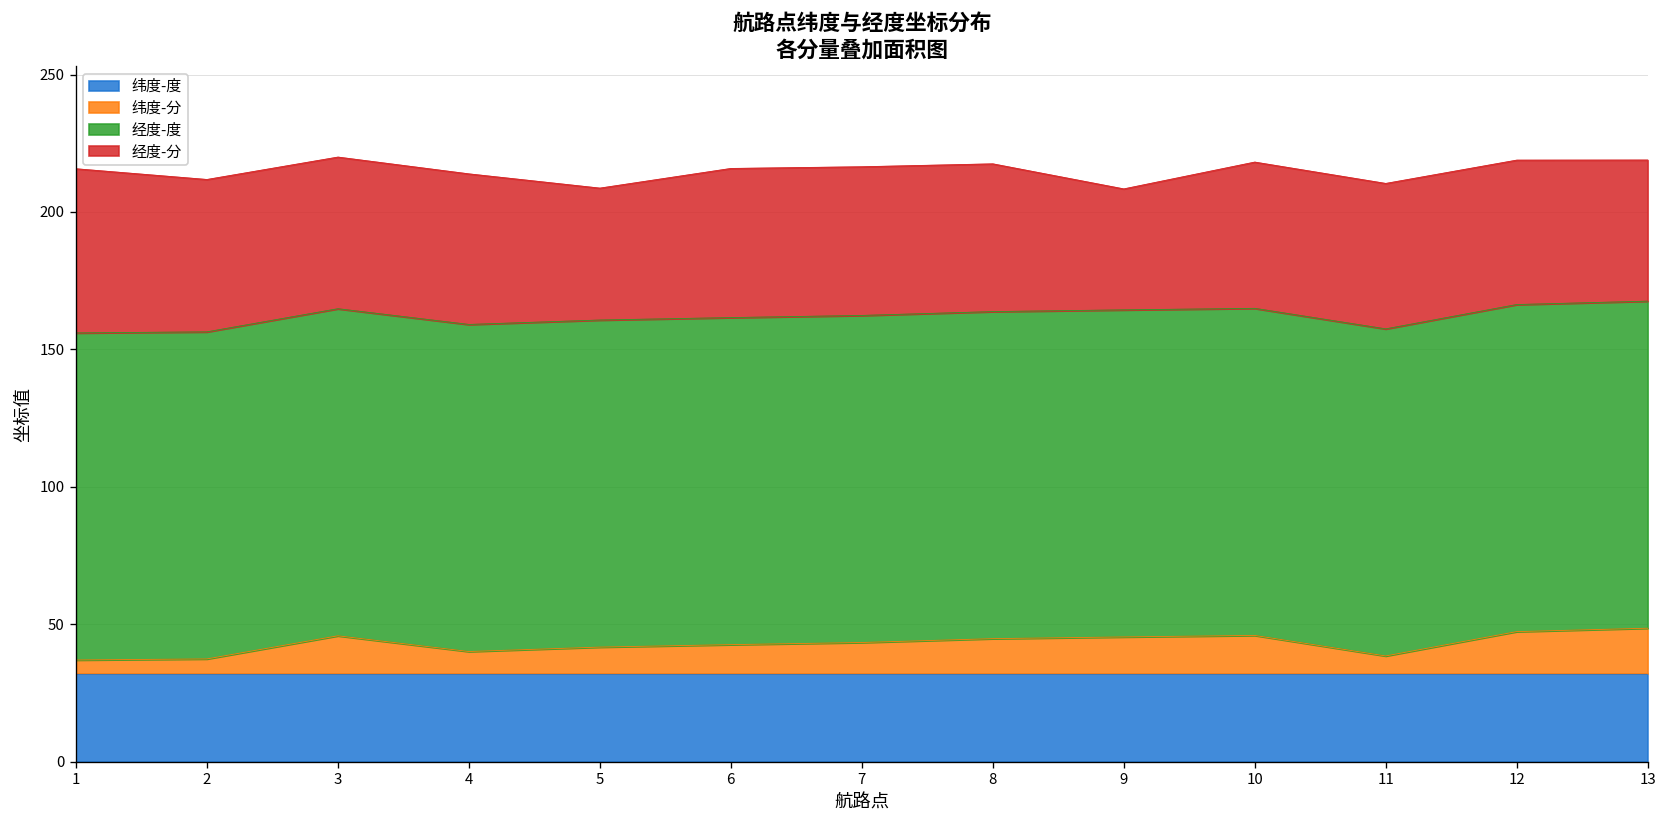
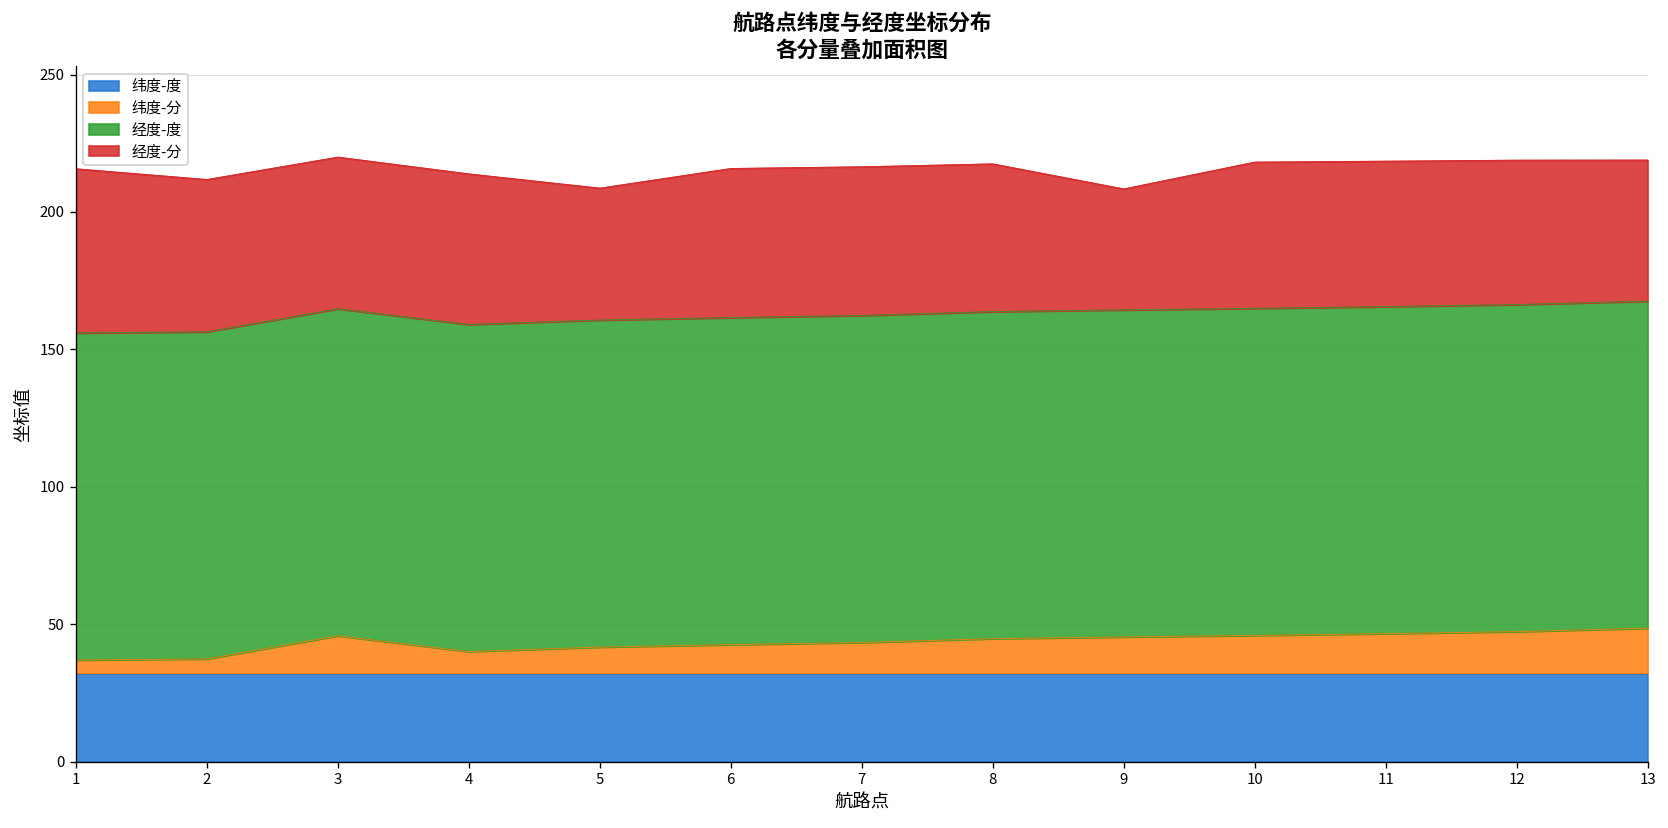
纬度-分, 11: 38 -> 47
